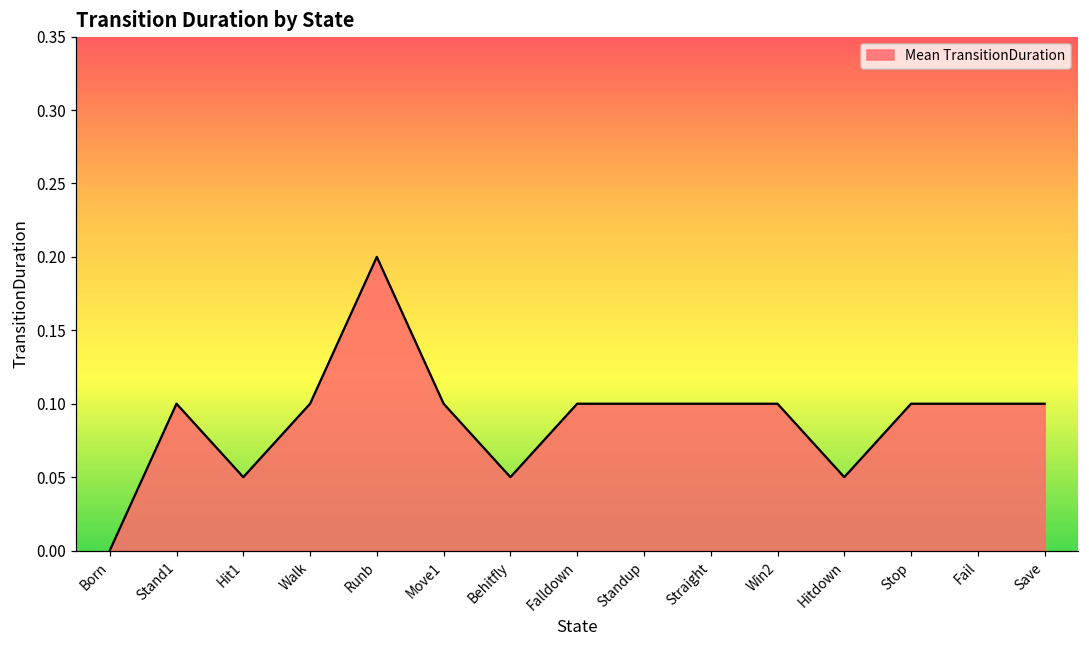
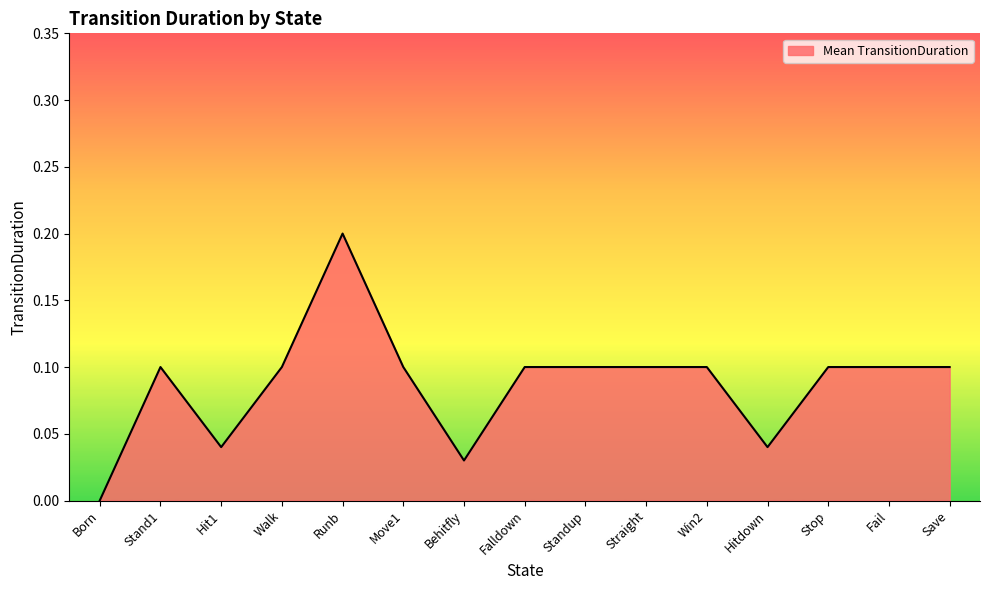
Hit1: 0.05 -> 0.04
Behitfly: 0.05 -> 0.03
Hitdown: 0.05 -> 0.04
